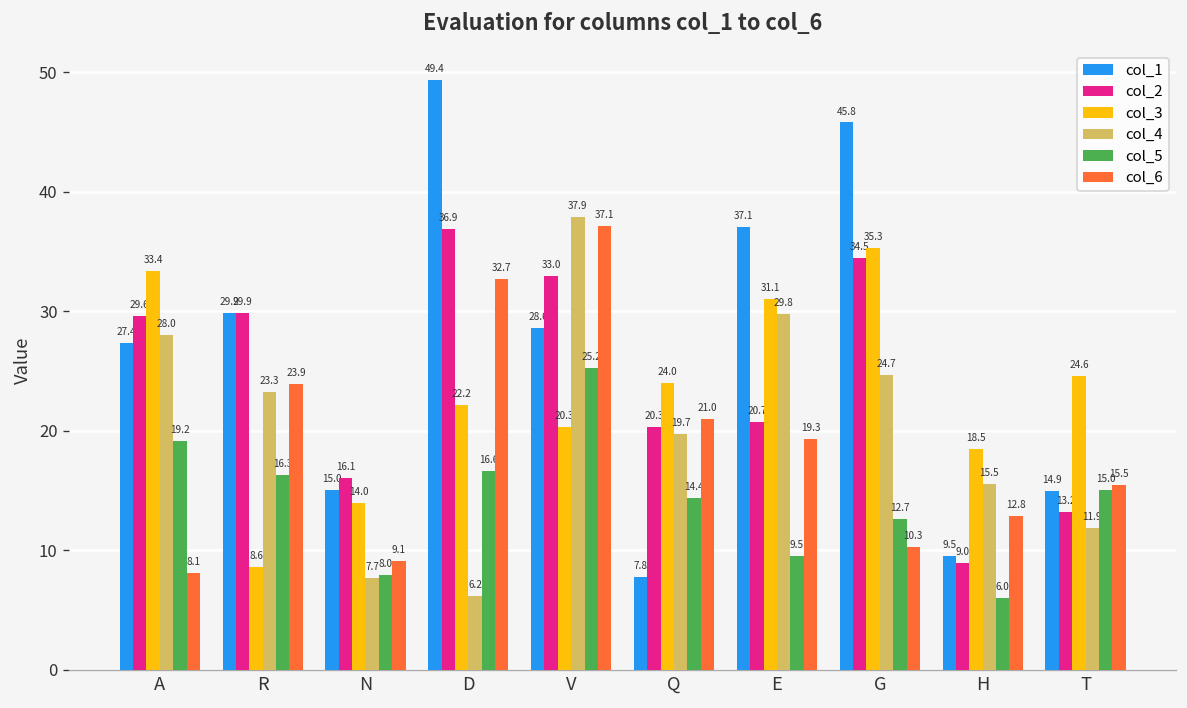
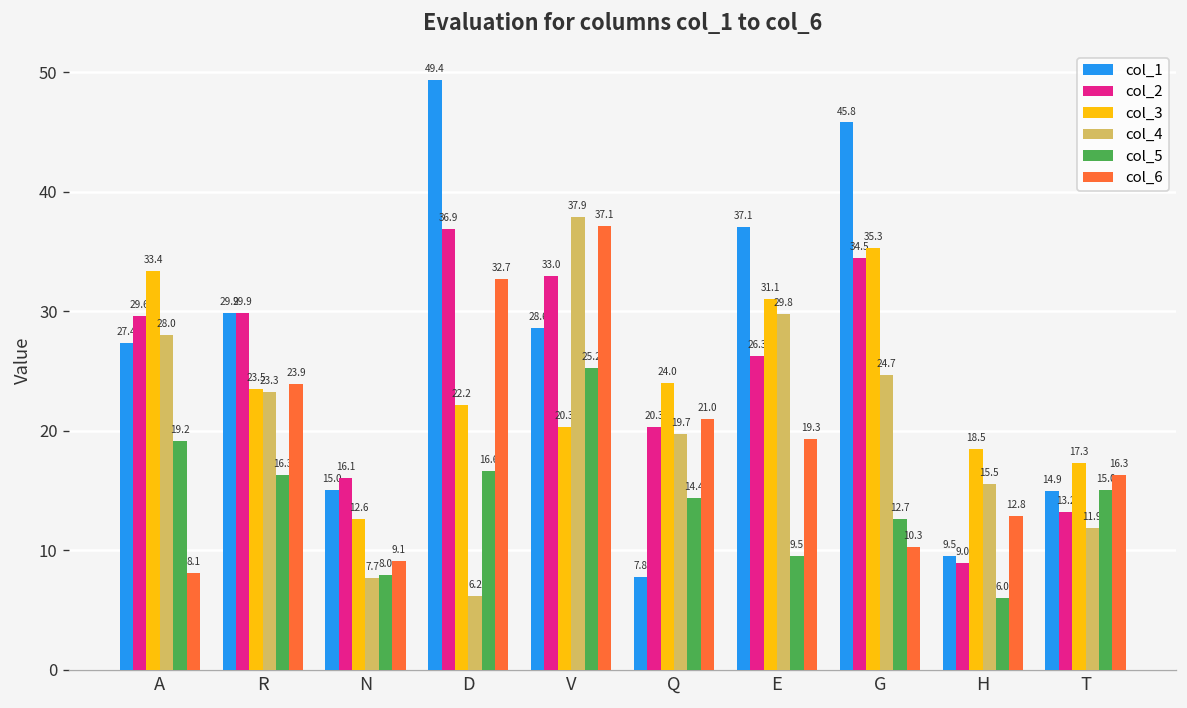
col_3, R: 8.6 -> 23.5
col_3, N: 14.0 -> 12.6
col_2, E: 20.7 -> 26.3
col_3, T: 24.6 -> 17.3
col_6, T: 15.5 -> 16.3
